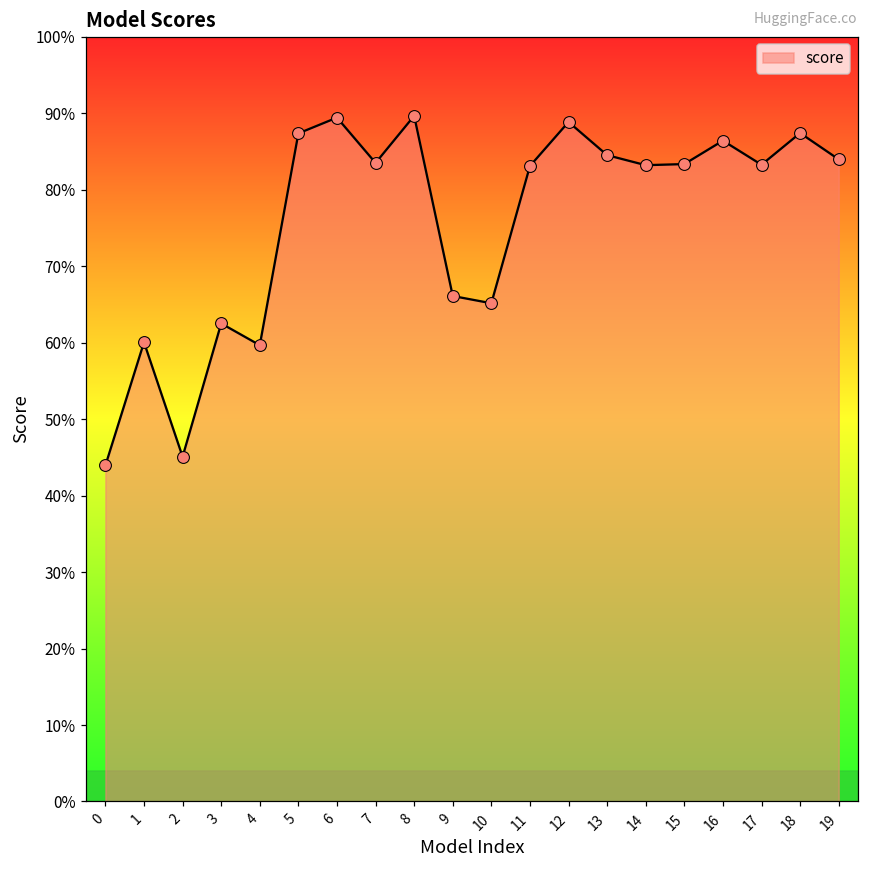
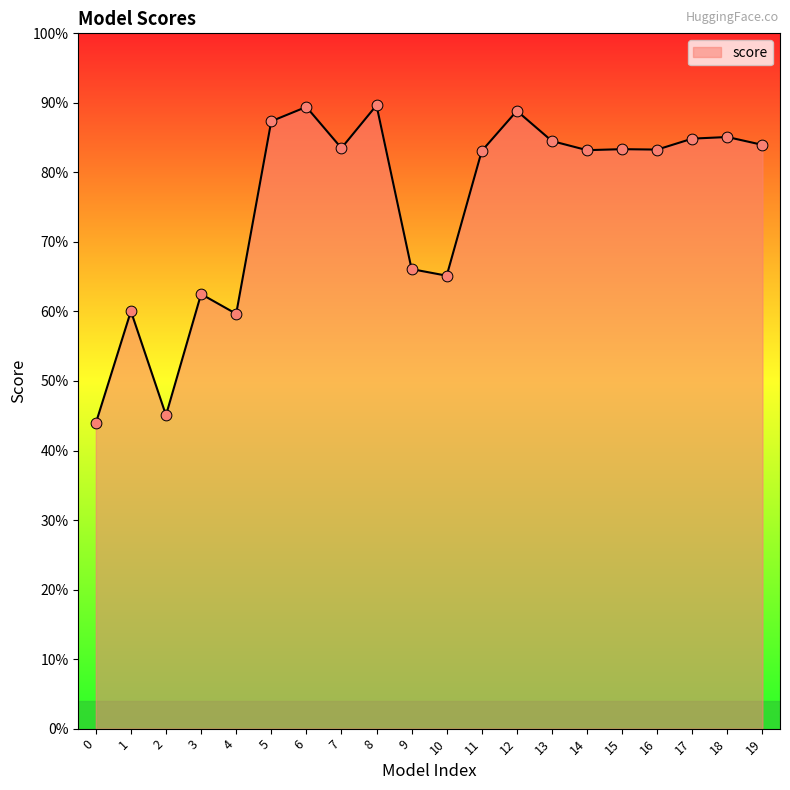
16: 86% -> 83%
17: 83% -> 85%
18: 87% -> 85%
